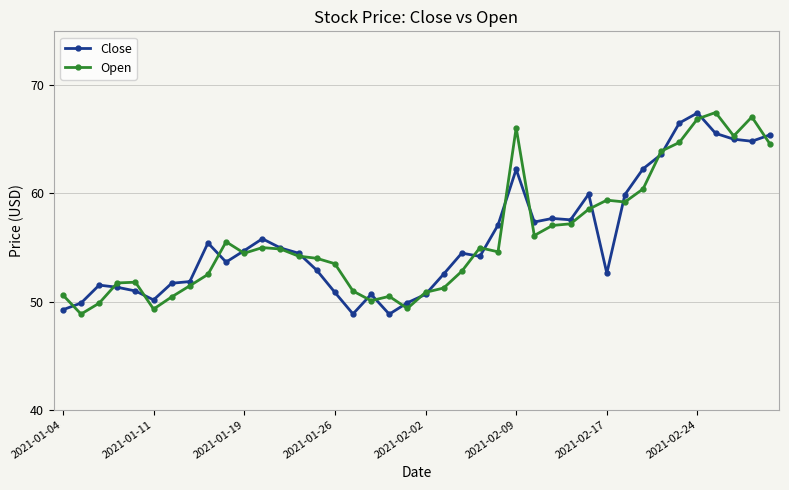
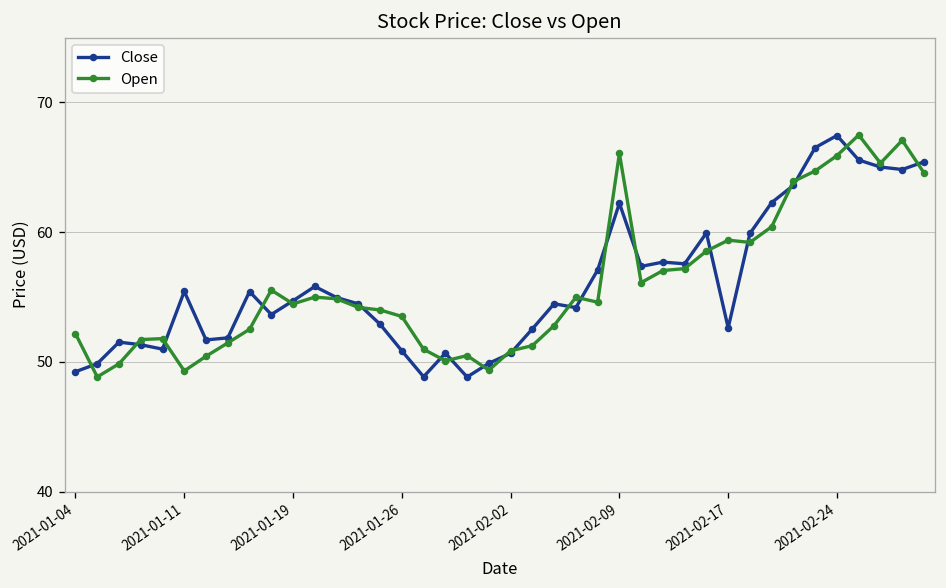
Open, 2021-01-04: 50.6 -> 52.2
Close, 2021-01-11: 50.2 -> 55.4
Open, 2021-02-24: 66.9 -> 65.9
